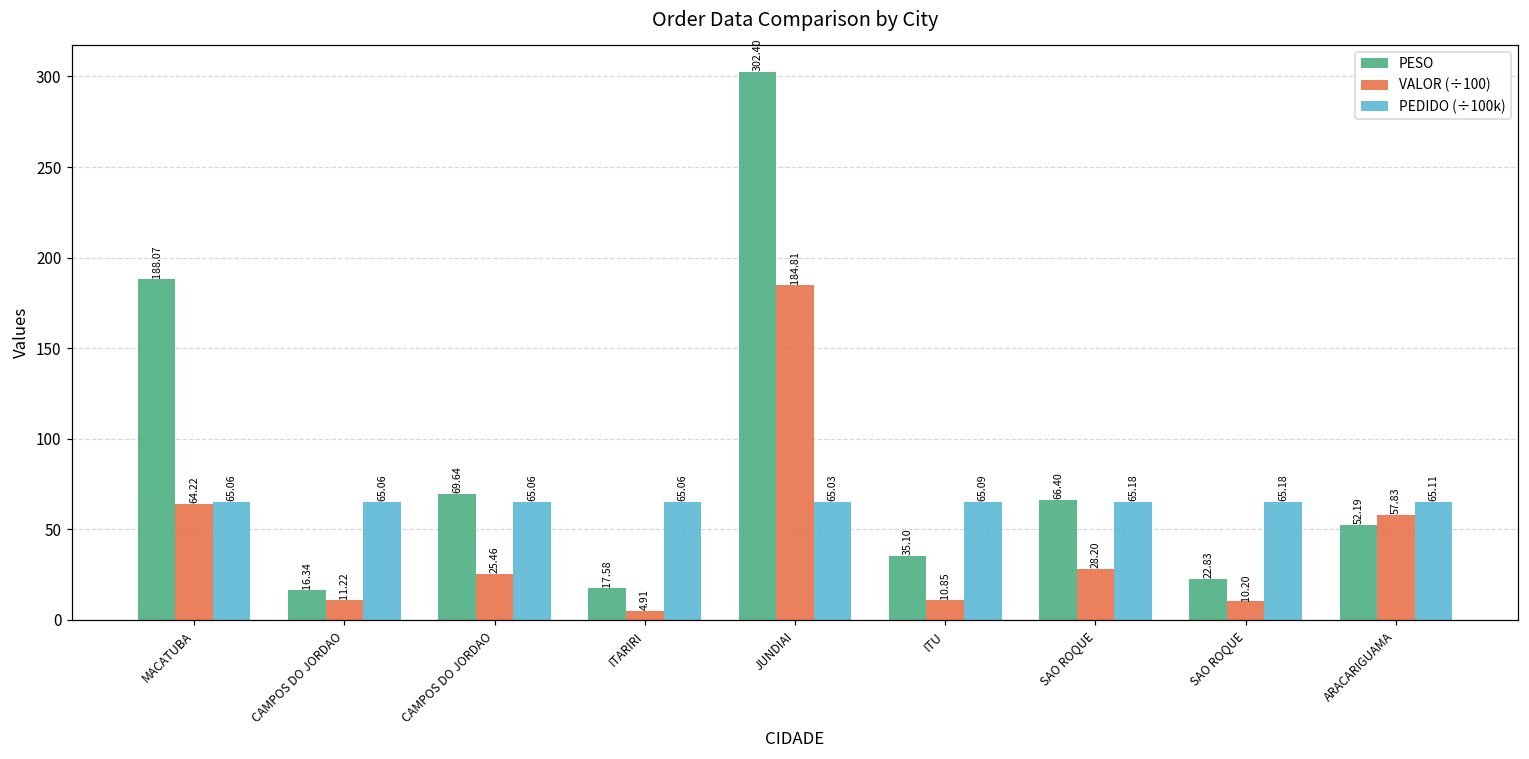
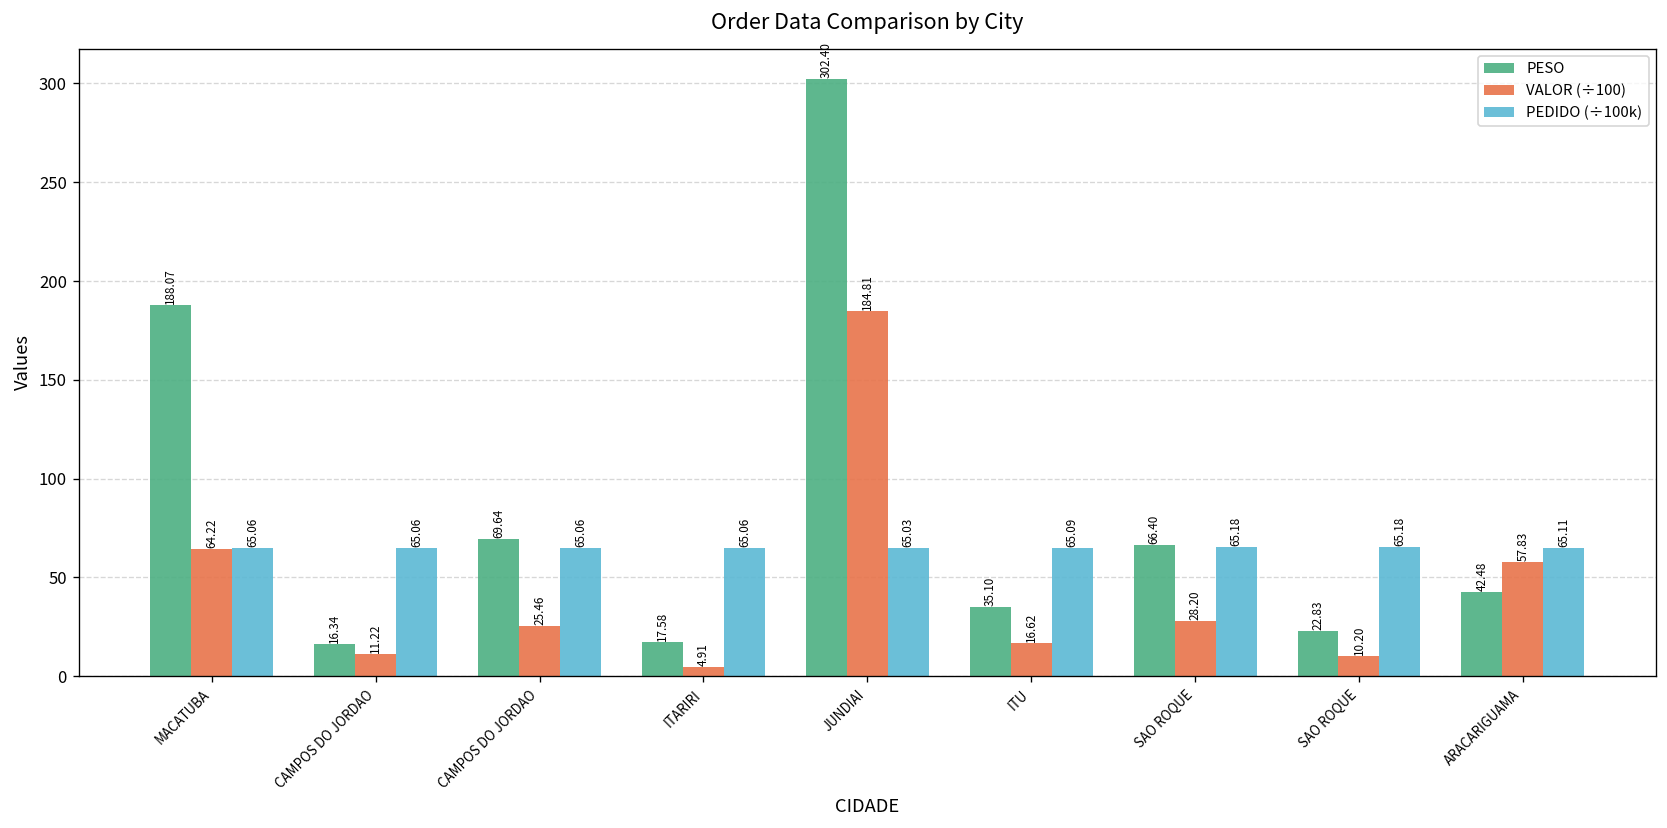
VALOR (÷100), ITU: 10.85 -> 16.62
PESO, ARACARIGUAMA: 52.19 -> 42.48
